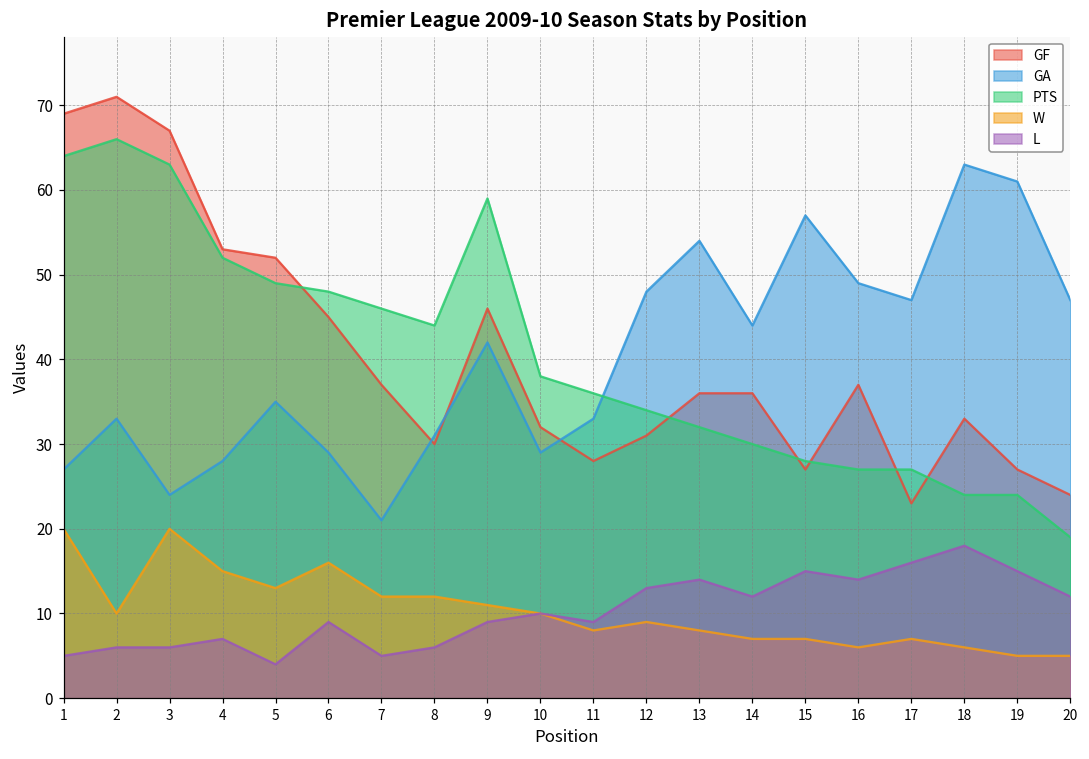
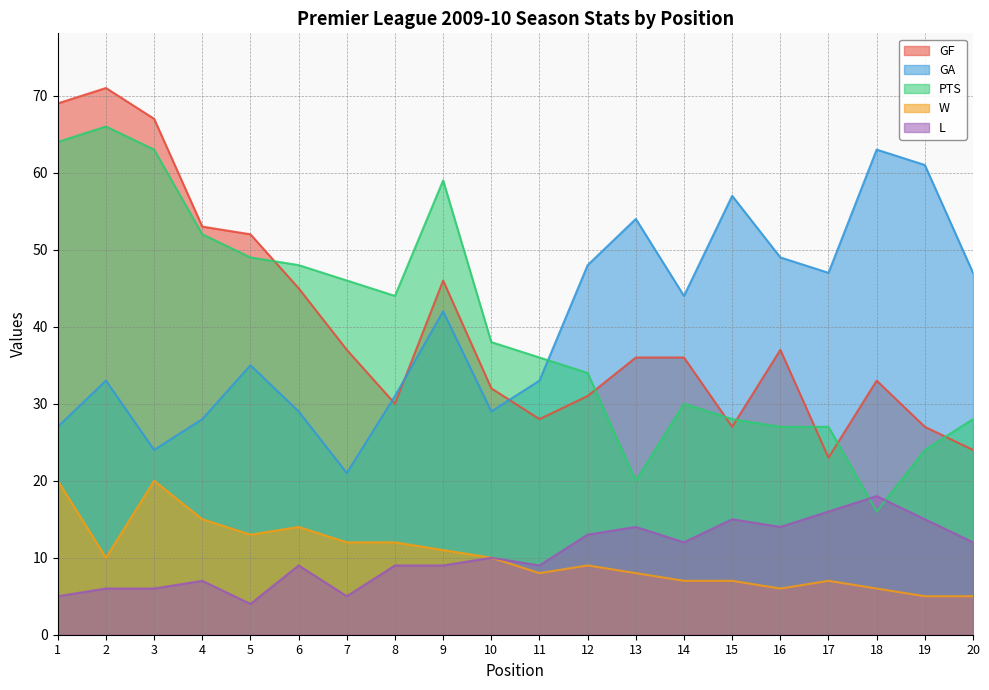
W, 6: 16 -> 14
L, 8: 6 -> 9
PTS, 13: 32 -> 20
PTS, 18: 24 -> 16
PTS, 20: 19 -> 28
